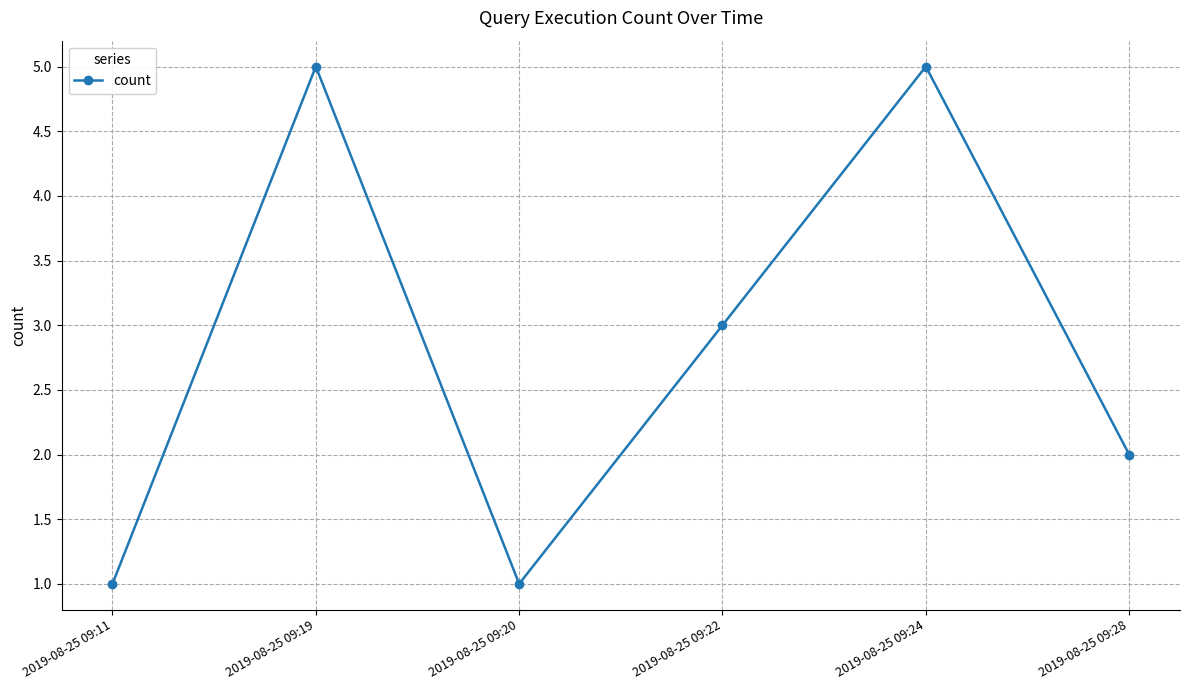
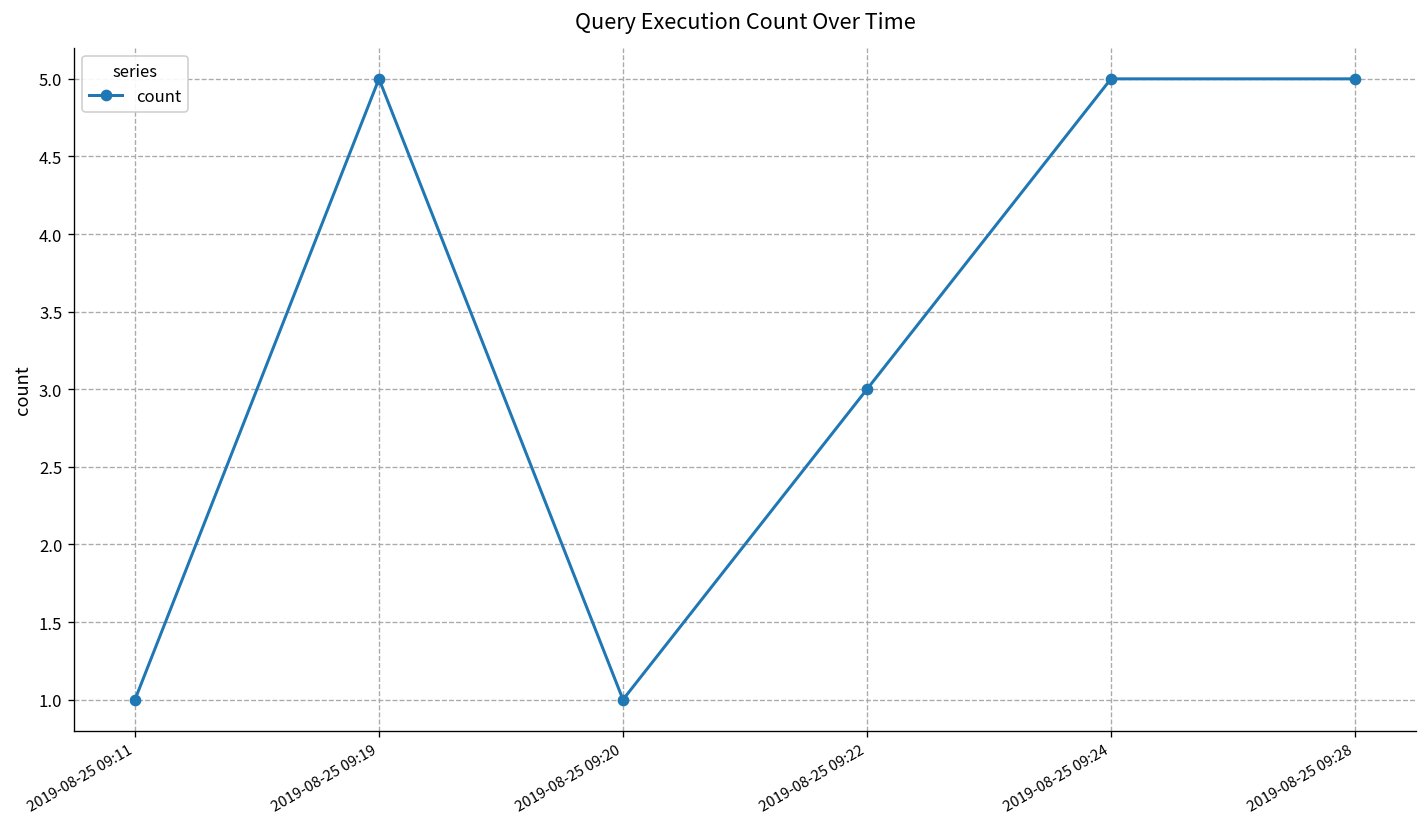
2019-08-25 09:28: 2 -> 5
